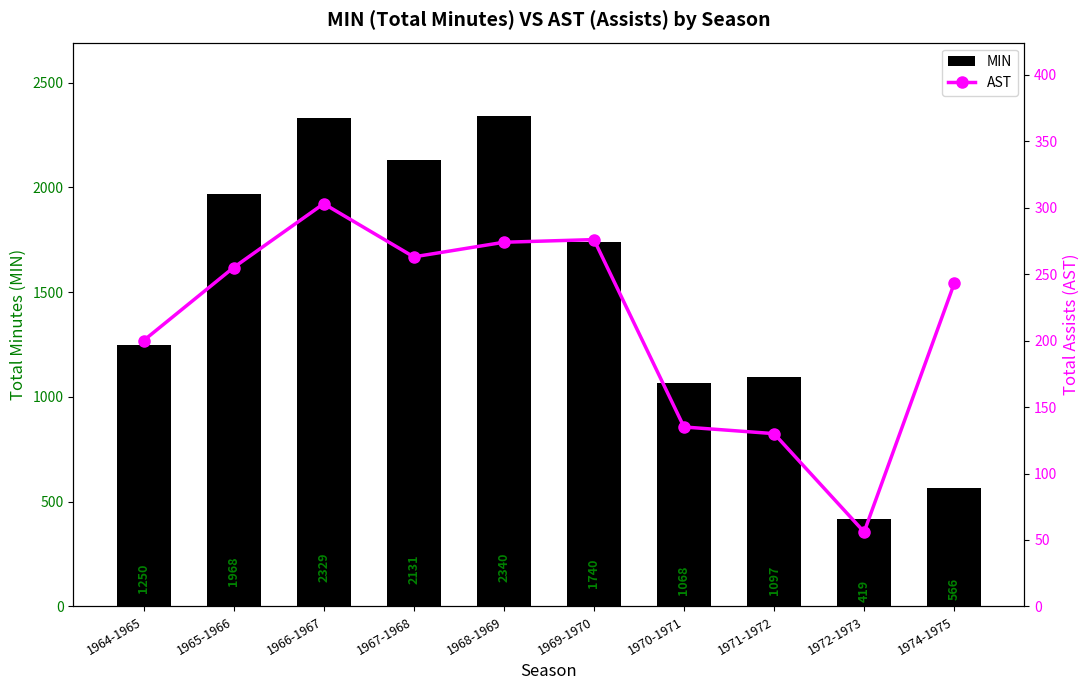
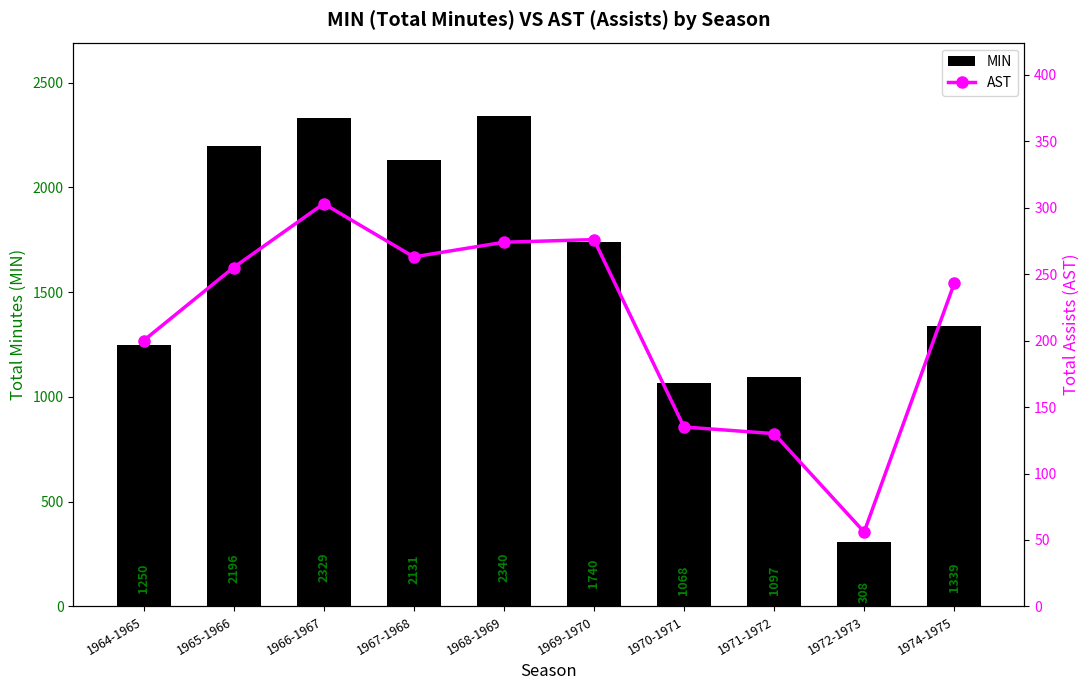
MIN, 1965-1966: 1968 -> 2196
MIN, 1972-1973: 419 -> 308
MIN, 1974-1975: 566 -> 1339
